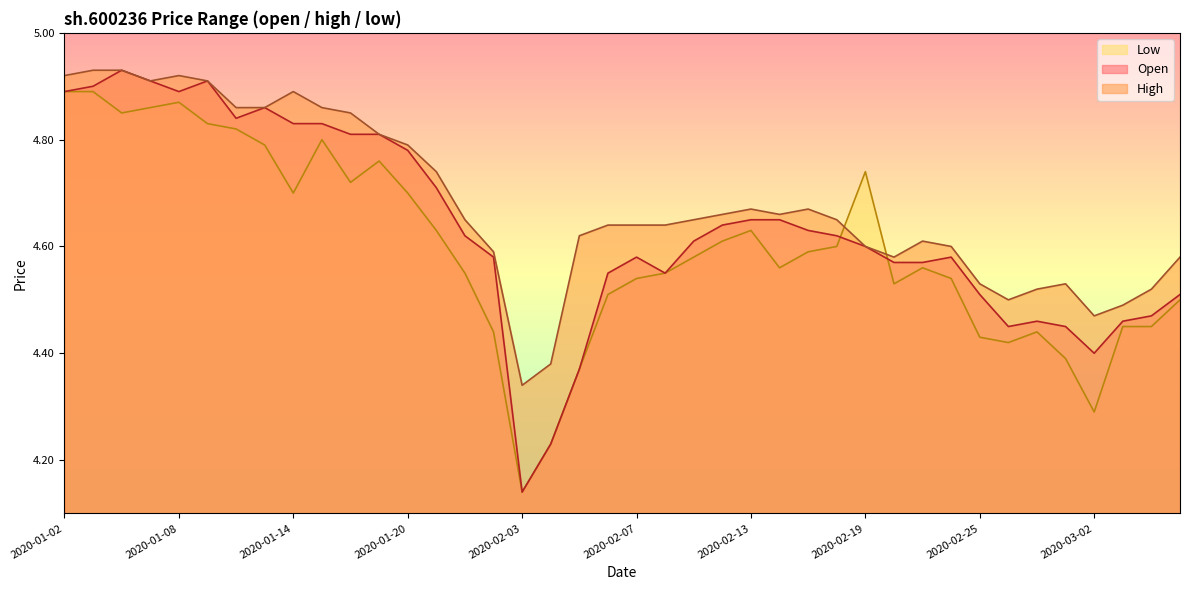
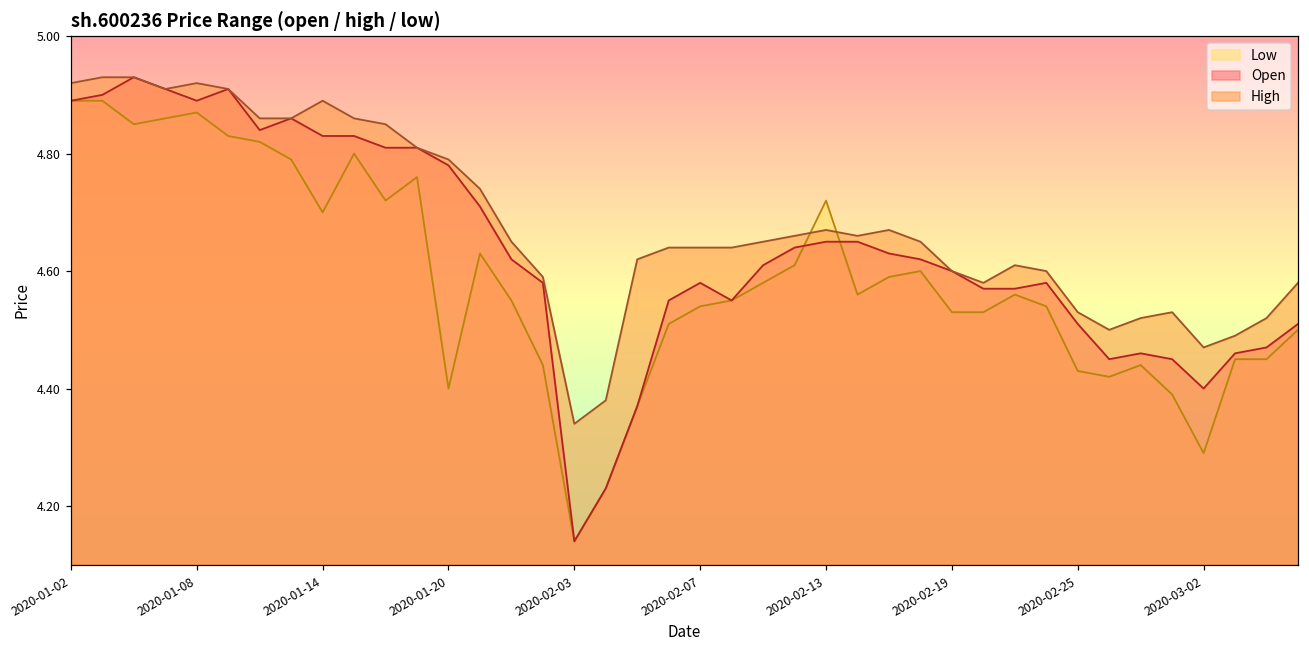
Low, 2020-01-20: 4.7 -> 4.4
Low, 2020-02-13: 4.63 -> 4.72
Low, 2020-02-19: 4.74 -> 4.53
